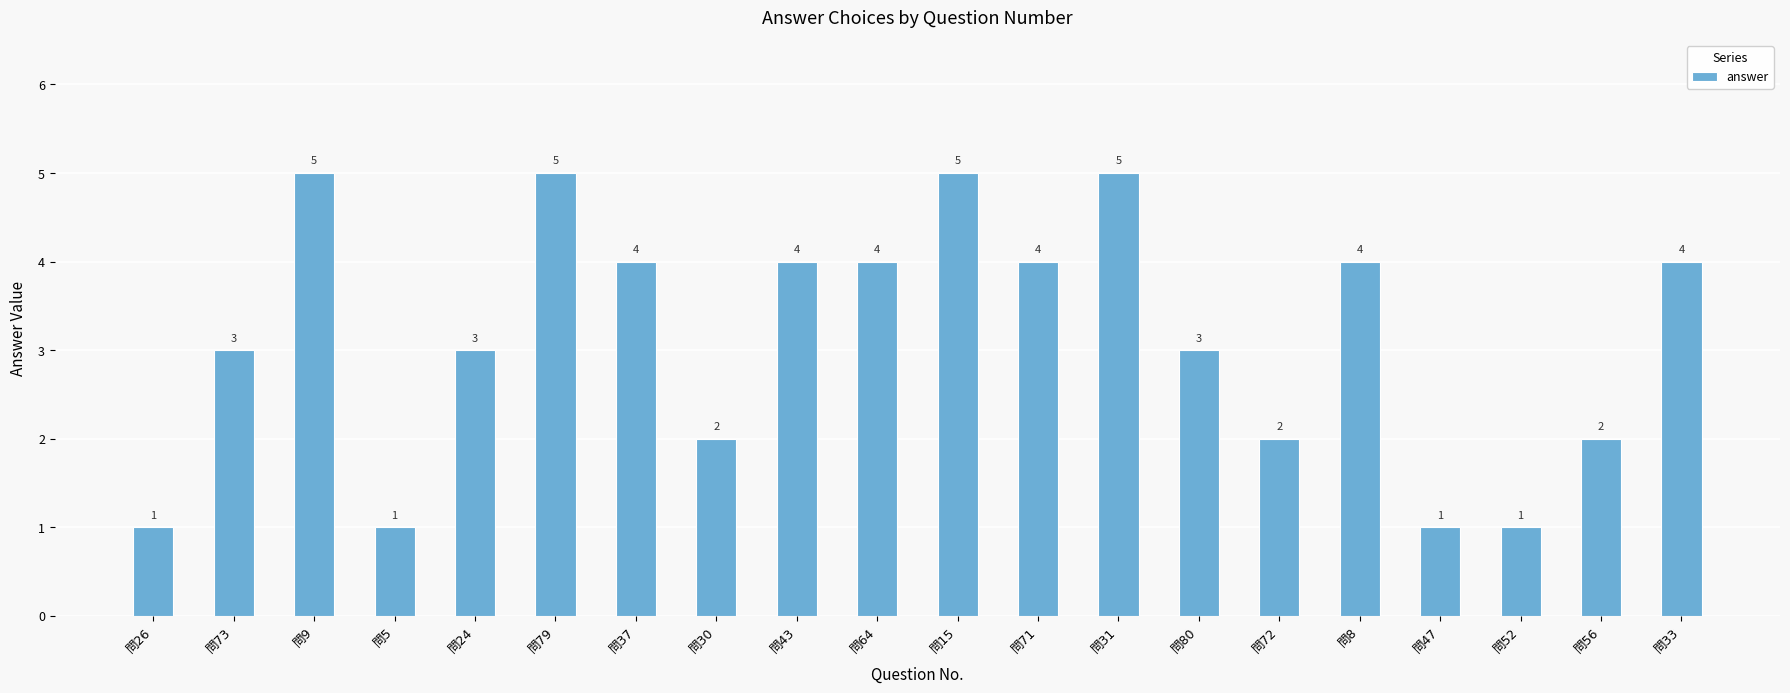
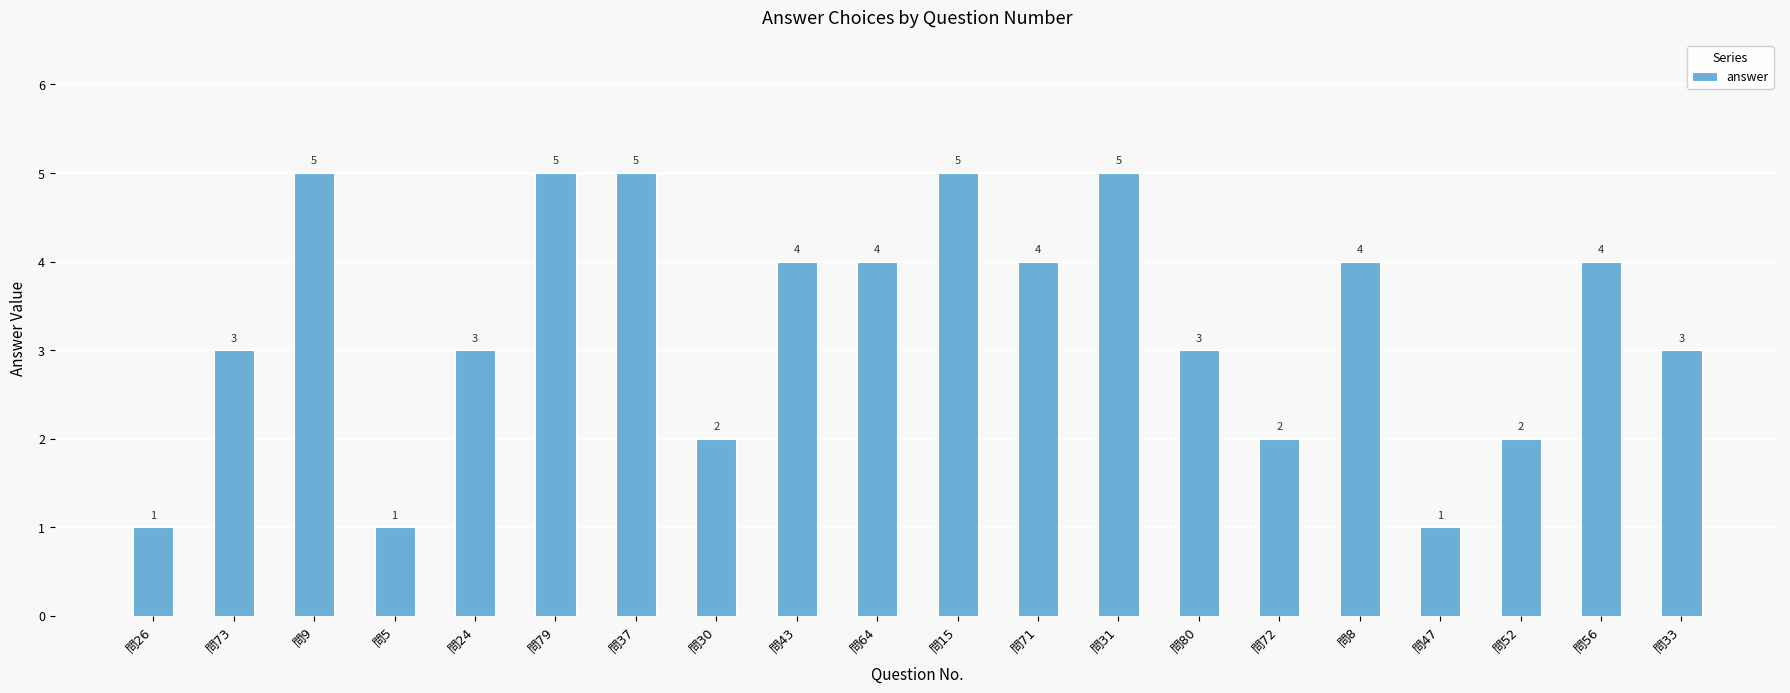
問37: 4 -> 5
問52: 1 -> 2
問56: 2 -> 4
問33: 4 -> 3
